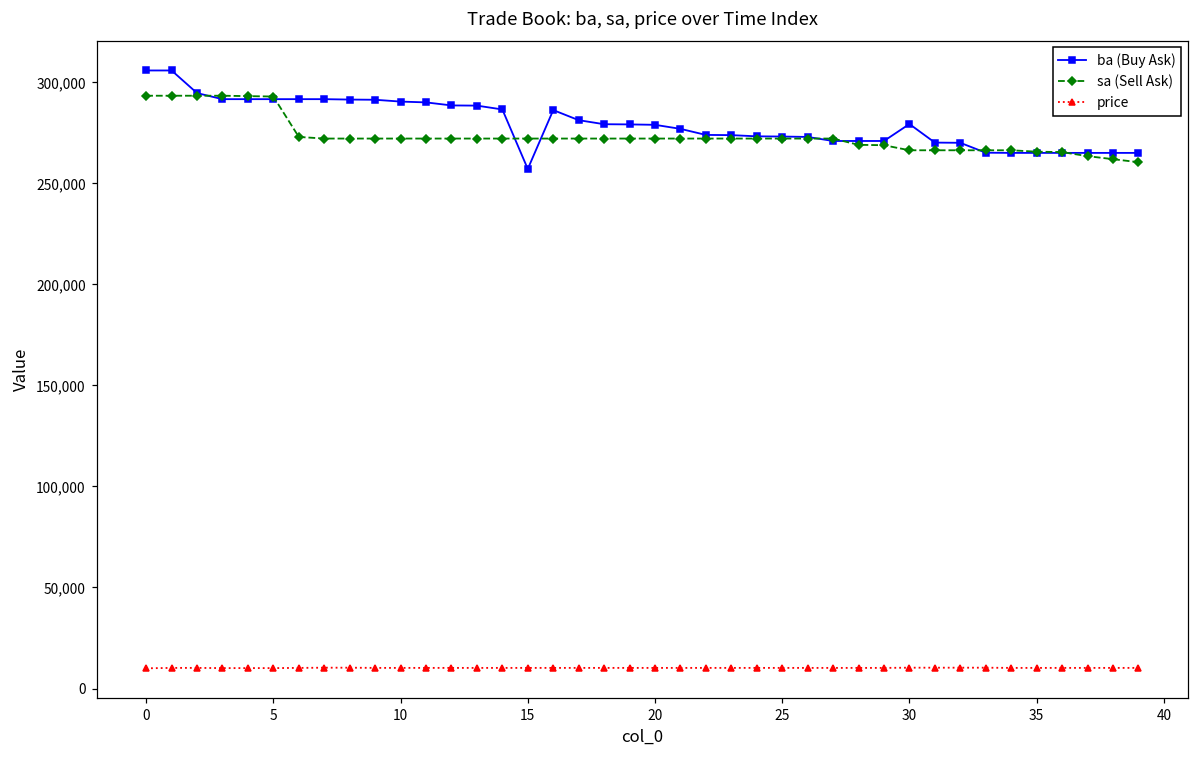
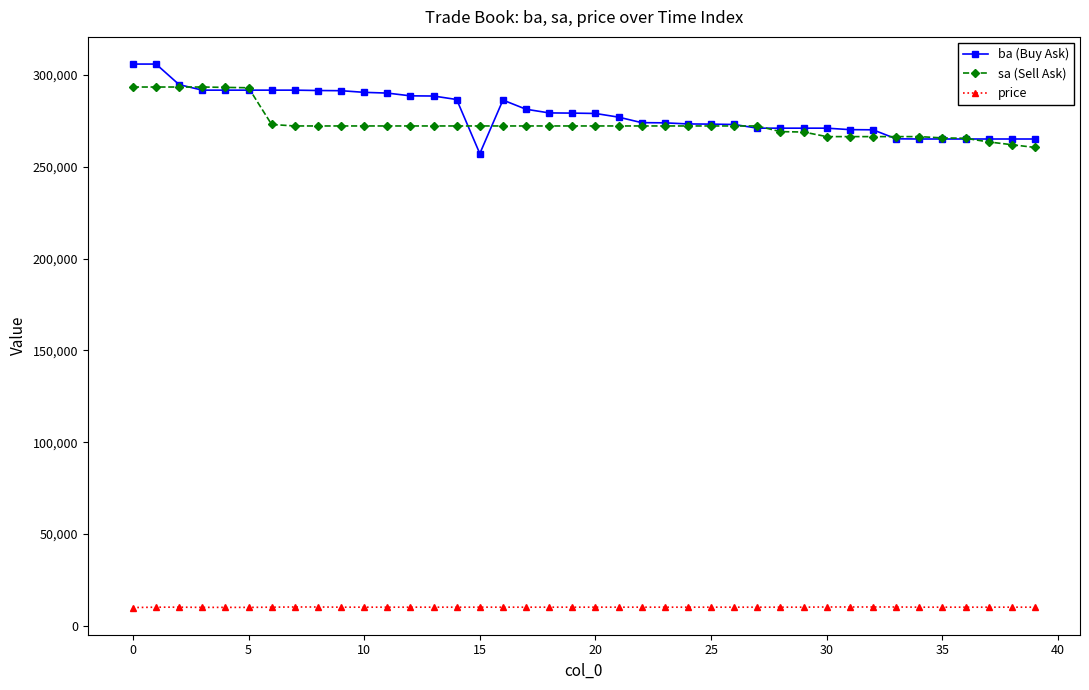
ba (Buy Ask), 30: 279,000 -> 271,000
